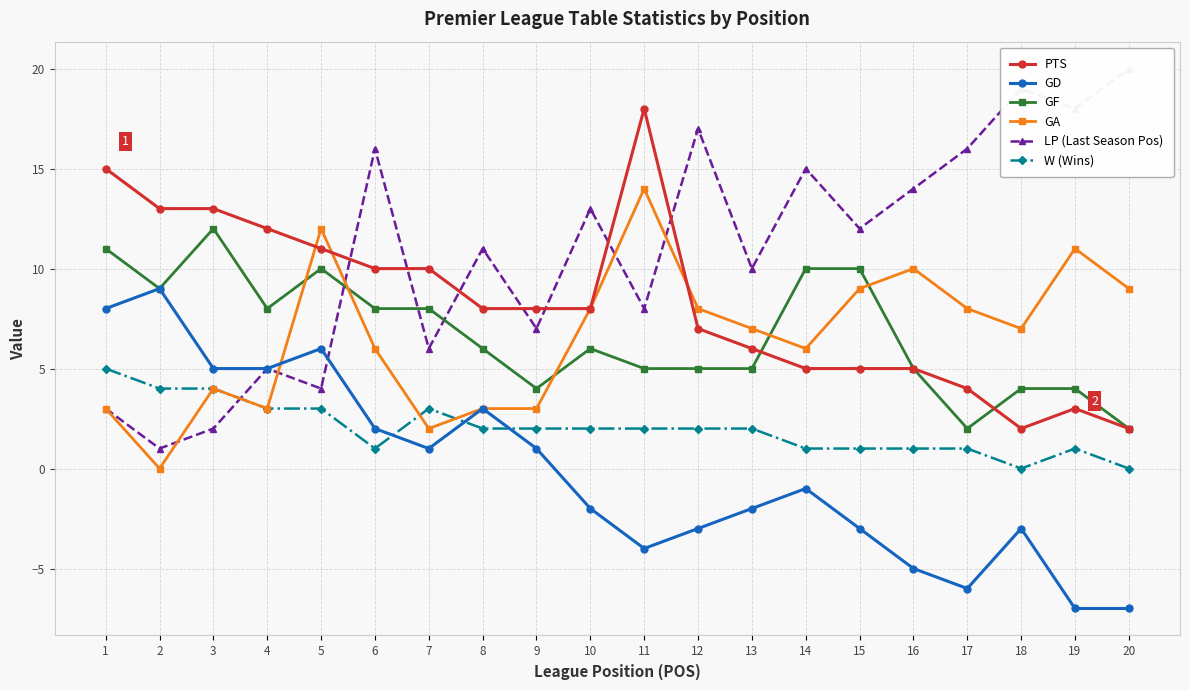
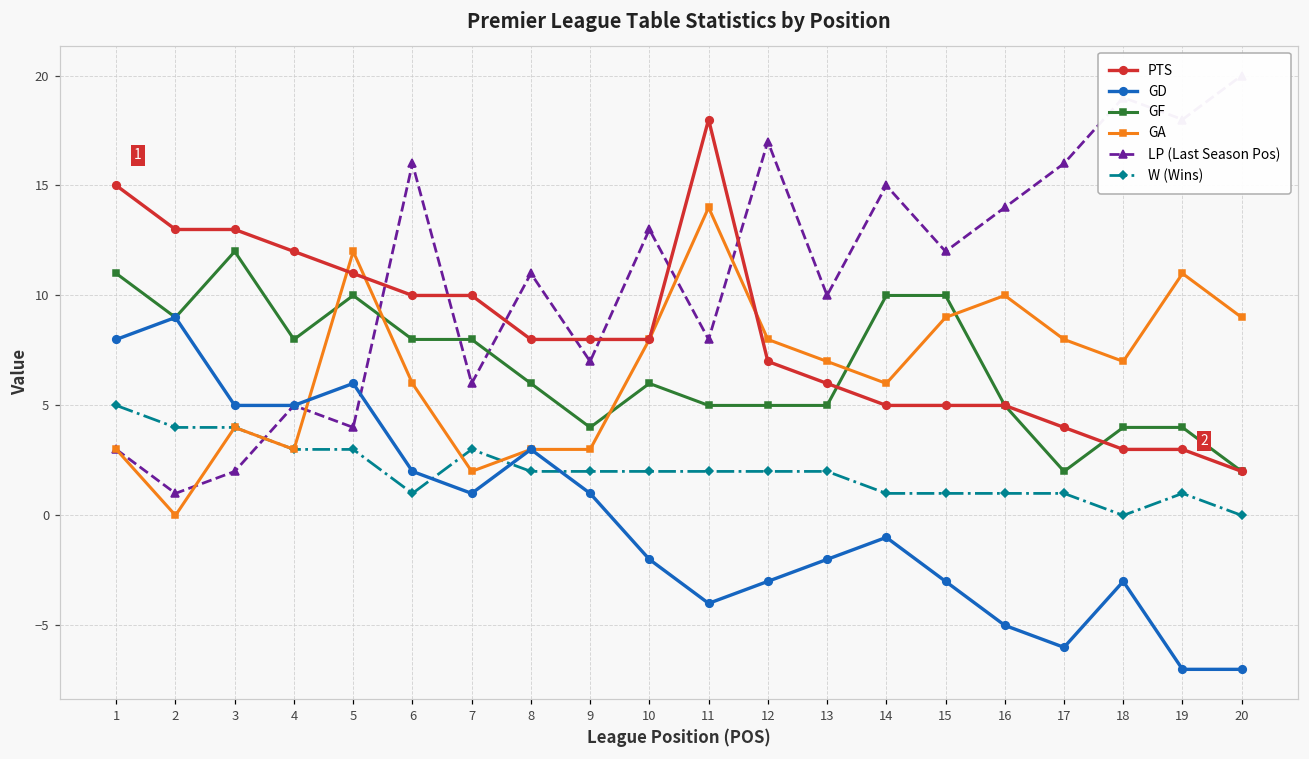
PTS, 18: 2 -> 3
